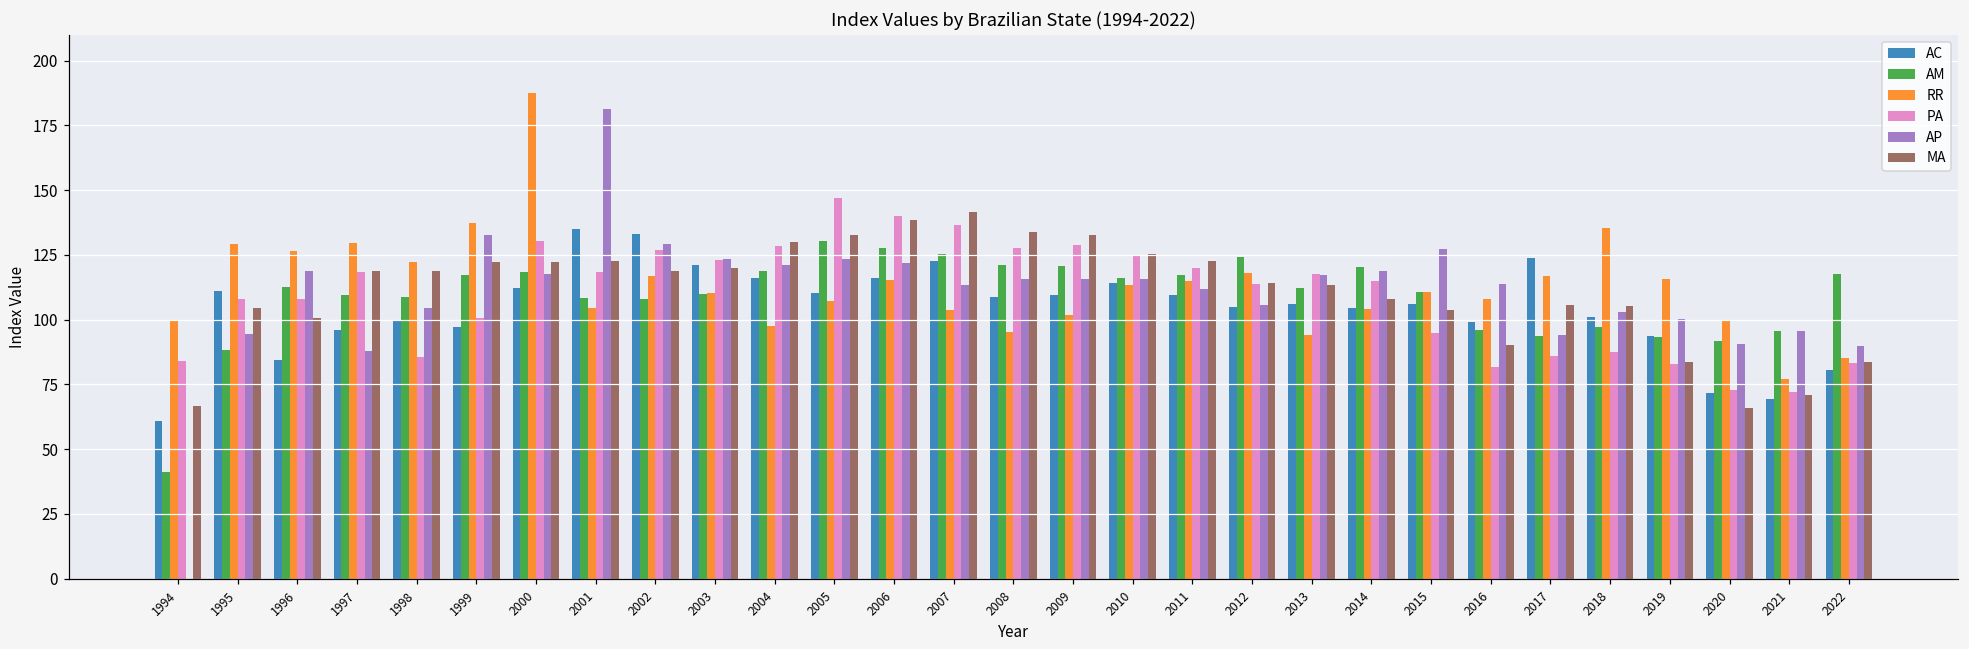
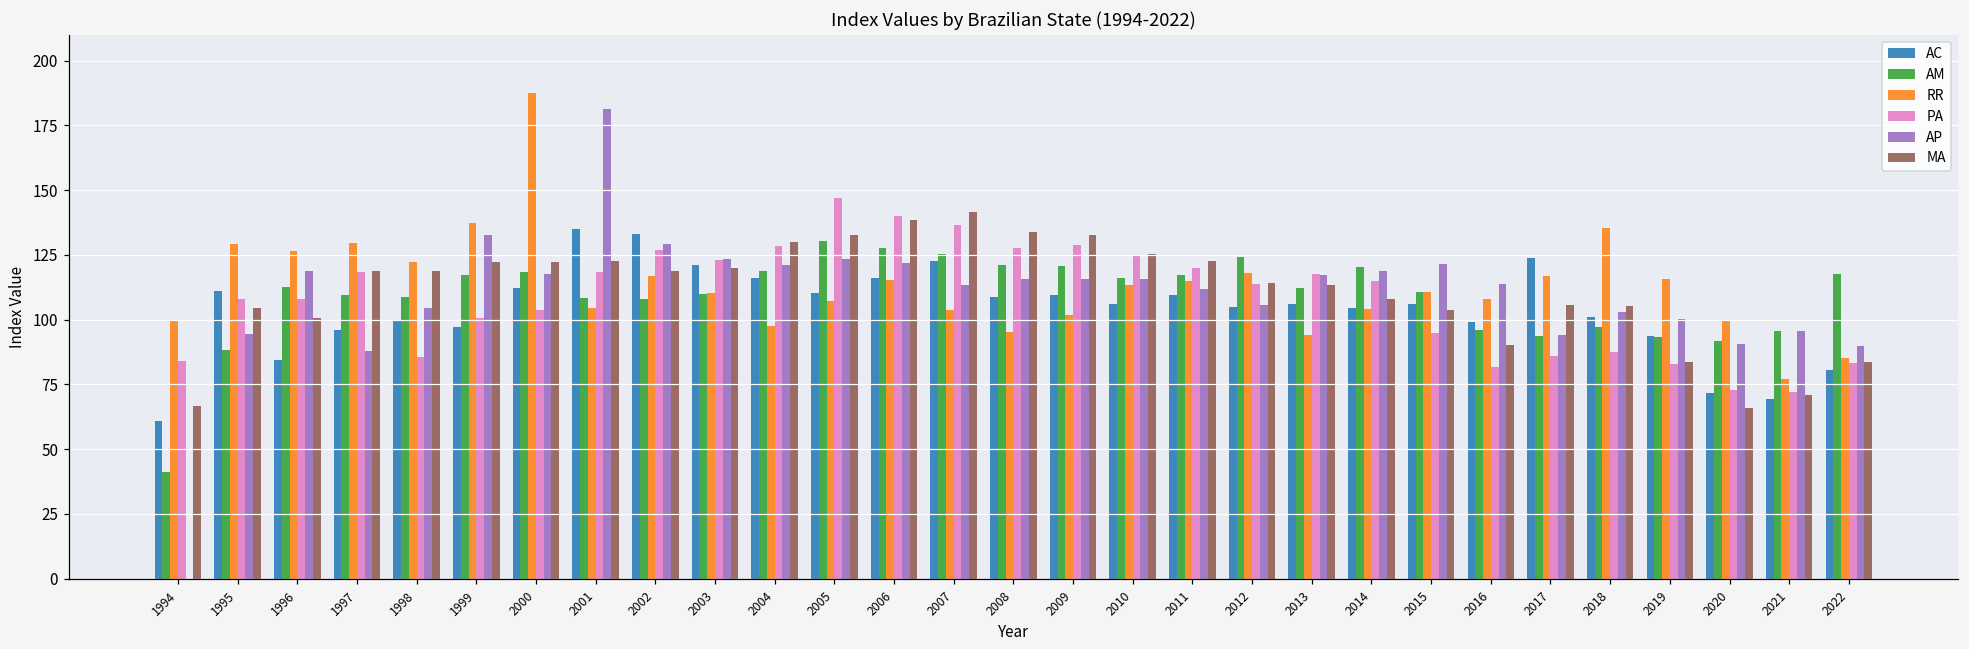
PA, 2000: 131 -> 104
AC, 2010: 114 -> 106
AP, 2015: 127 -> 122
